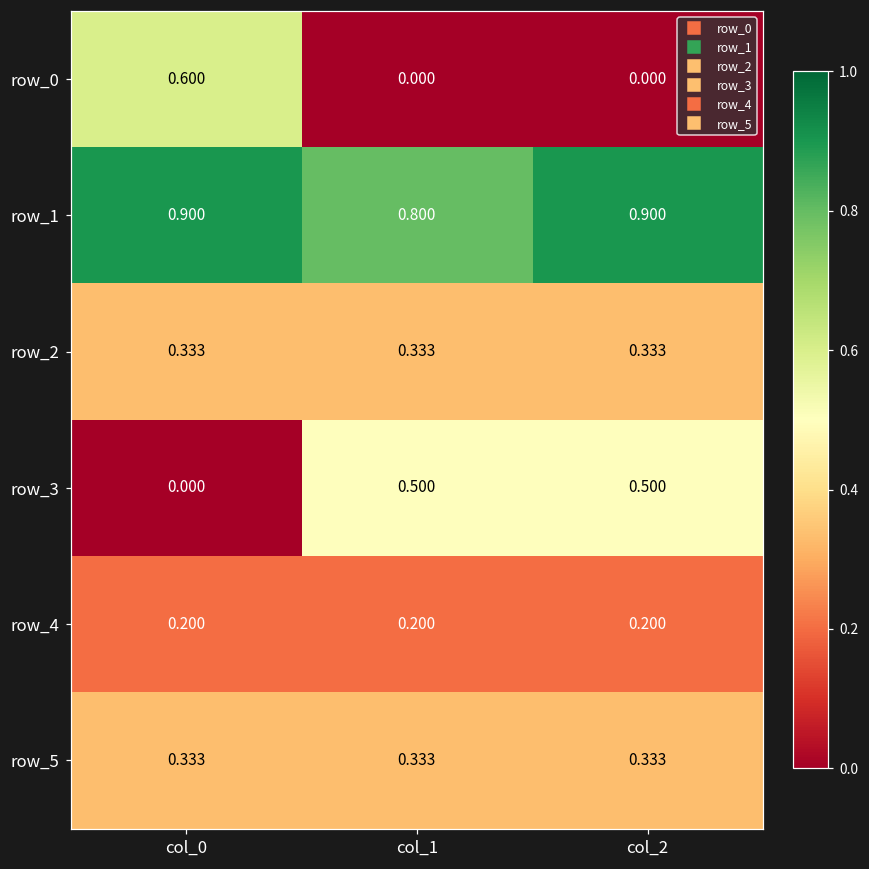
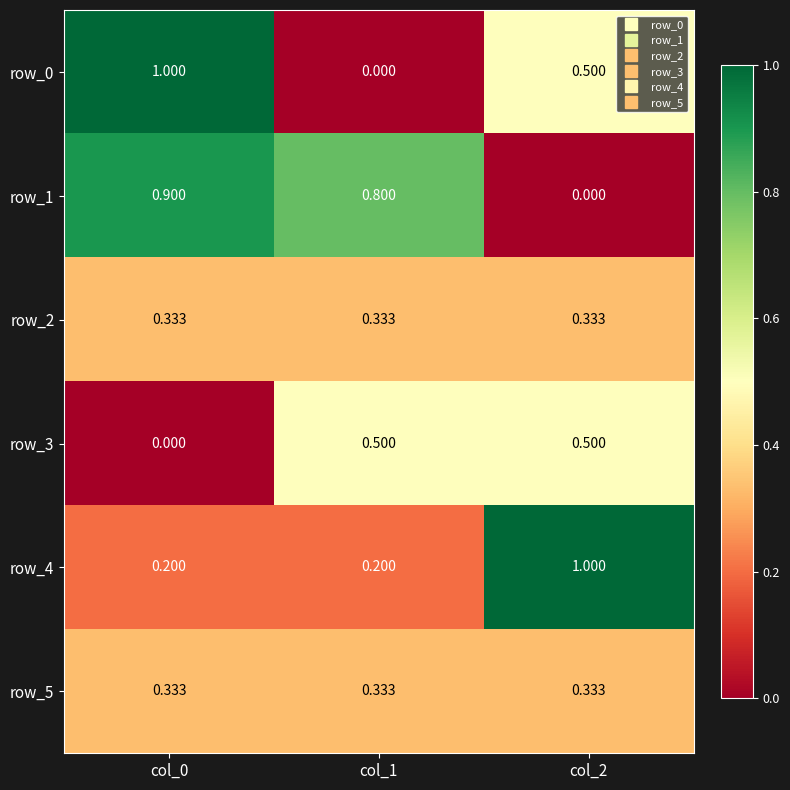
row_0, col_0: 0.600 -> 1.000
row_0, col_2: 0.000 -> 0.500
row_1, col_2: 0.900 -> 0.000
row_4, col_2: 0.200 -> 1.000
